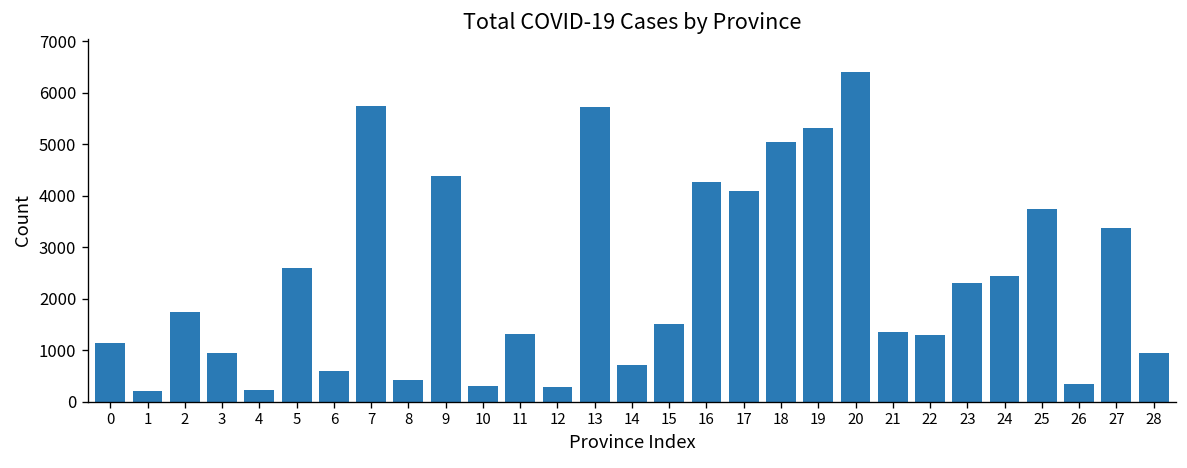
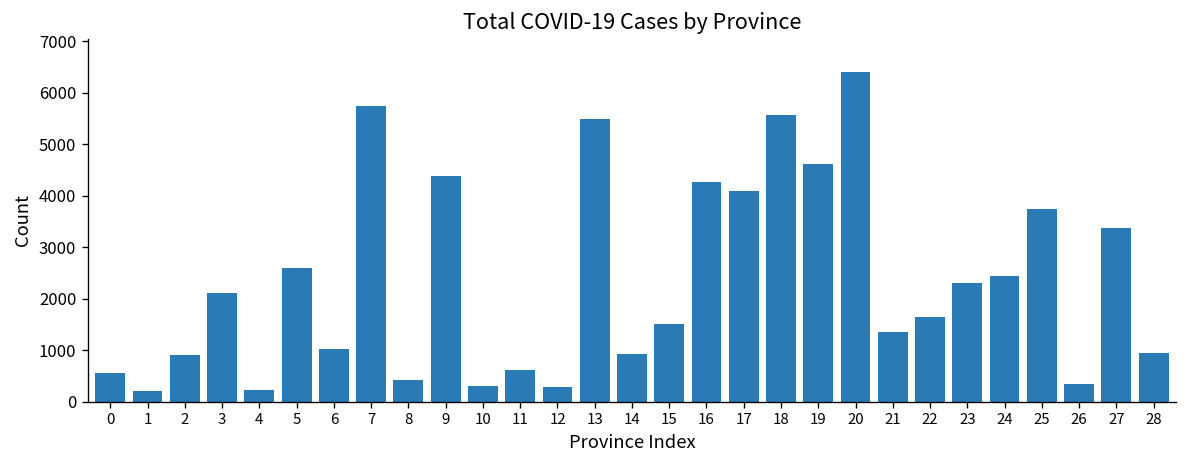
0: 1100 -> 600
2: 1700 -> 900
3: 1000 -> 2100
6: 600 -> 1000
11: 1300 -> 600
13: 5700 -> 5500
14: 700 -> 900
18: 5000 -> 5600
19: 5300 -> 4600
22: 1300 -> 1600
